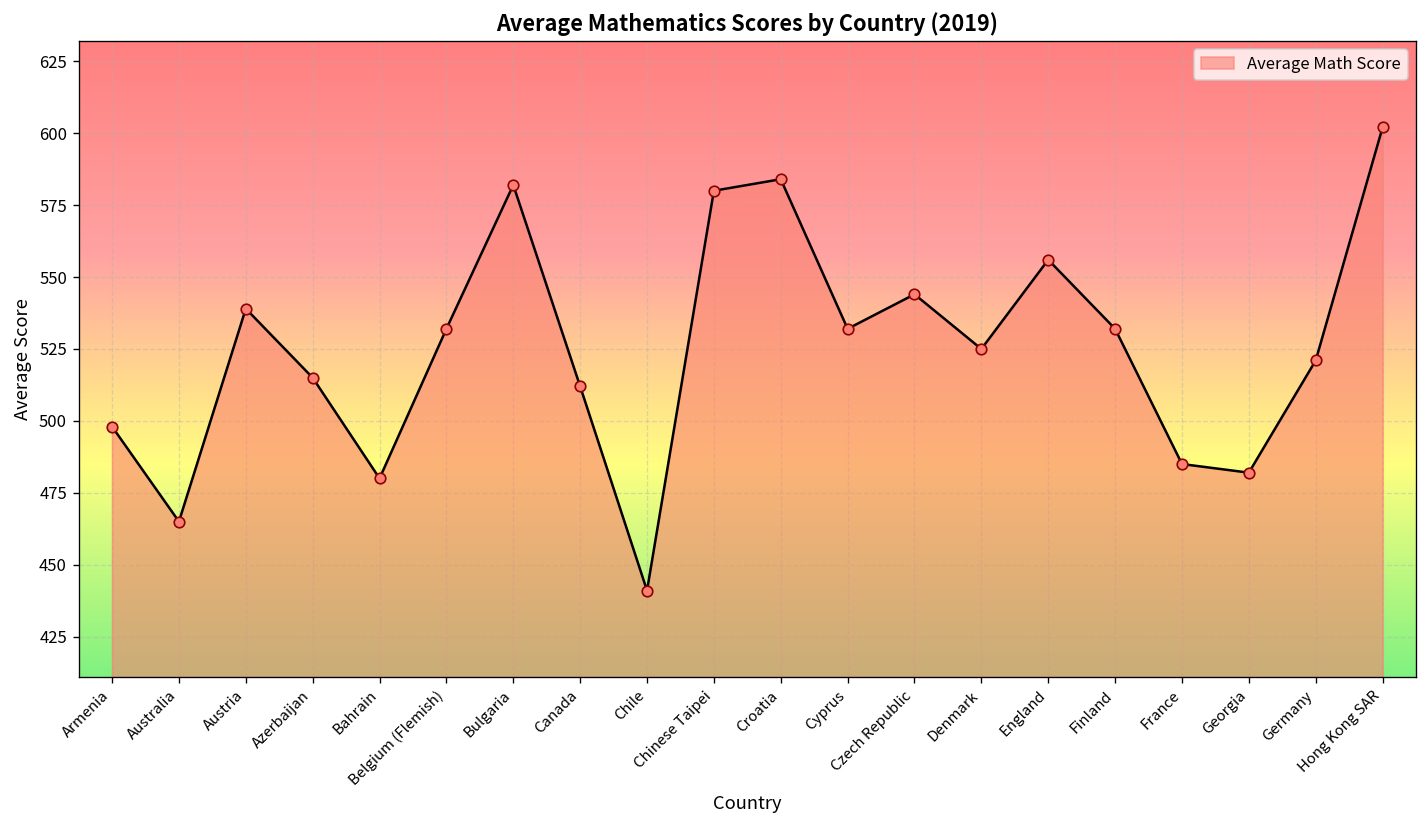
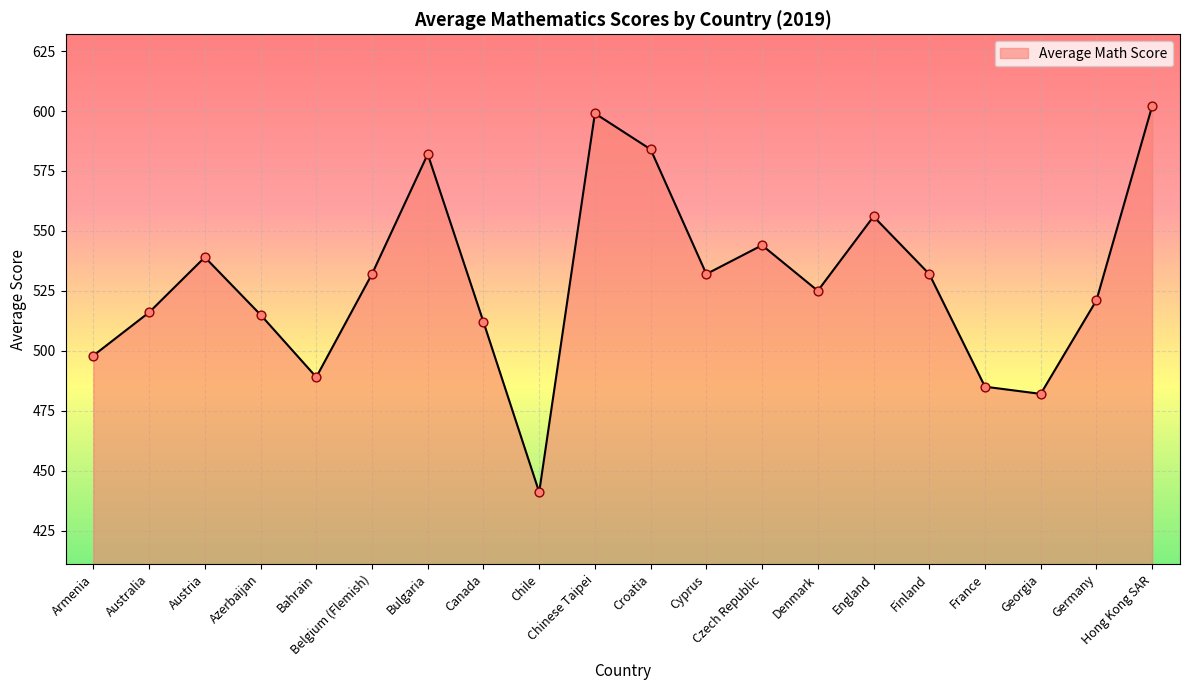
Australia: 465 -> 516
Bahrain: 480 -> 489
Chinese Taipei: 580 -> 599
